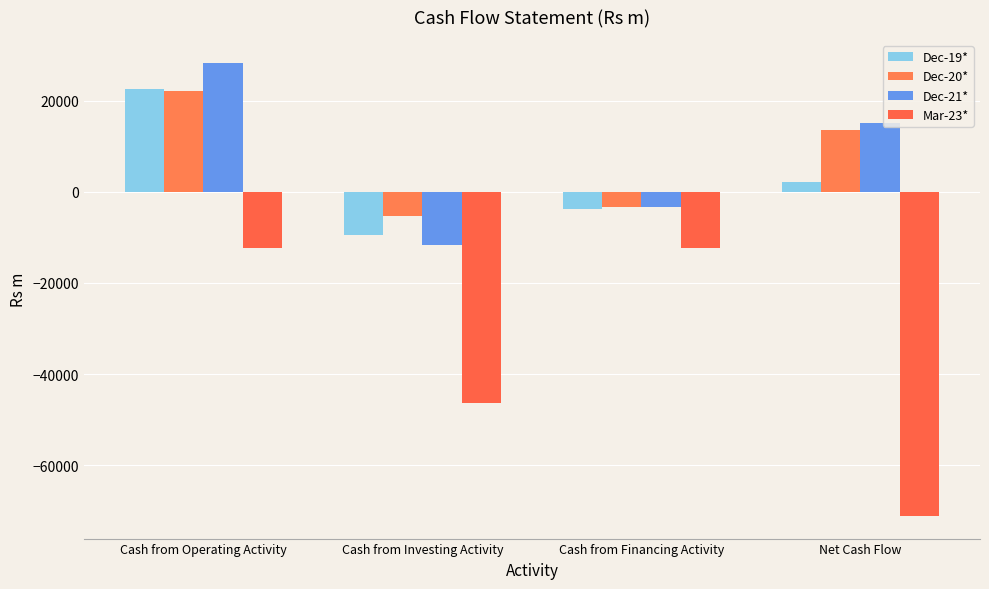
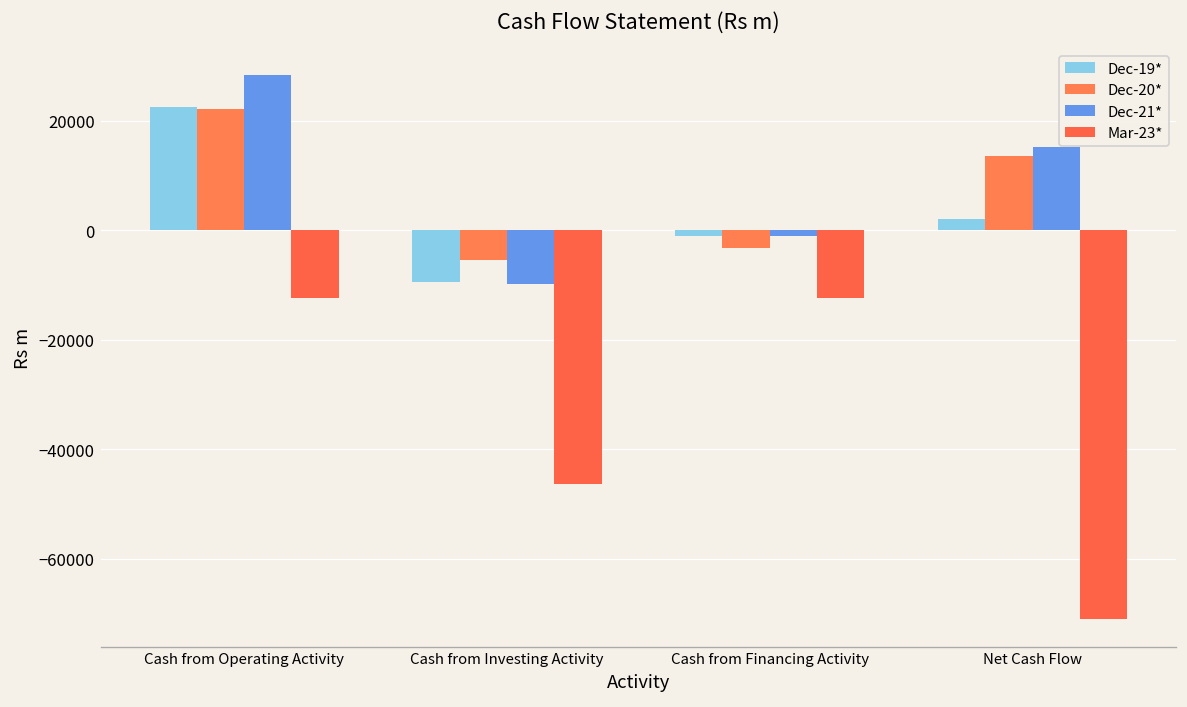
Dec-21*, Cash from Investing Activity: -12000 -> -10000
Dec-19*, Cash from Financing Activity: -4000 -> -1000
Dec-21*, Cash from Financing Activity: -3000 -> -1000
